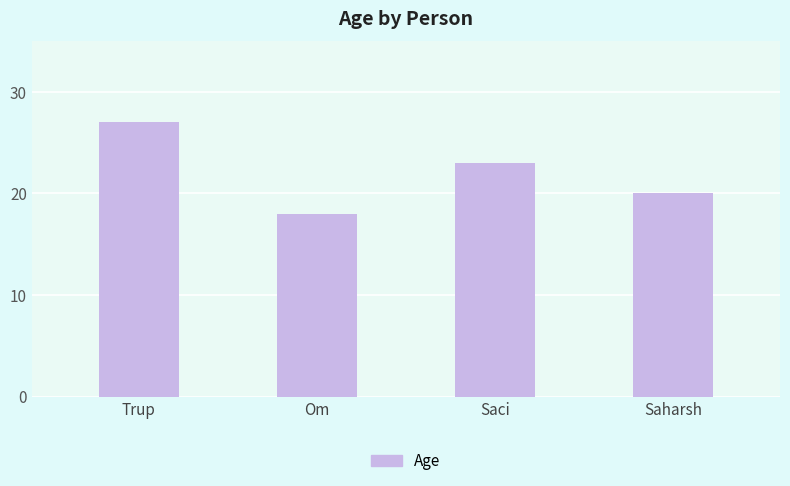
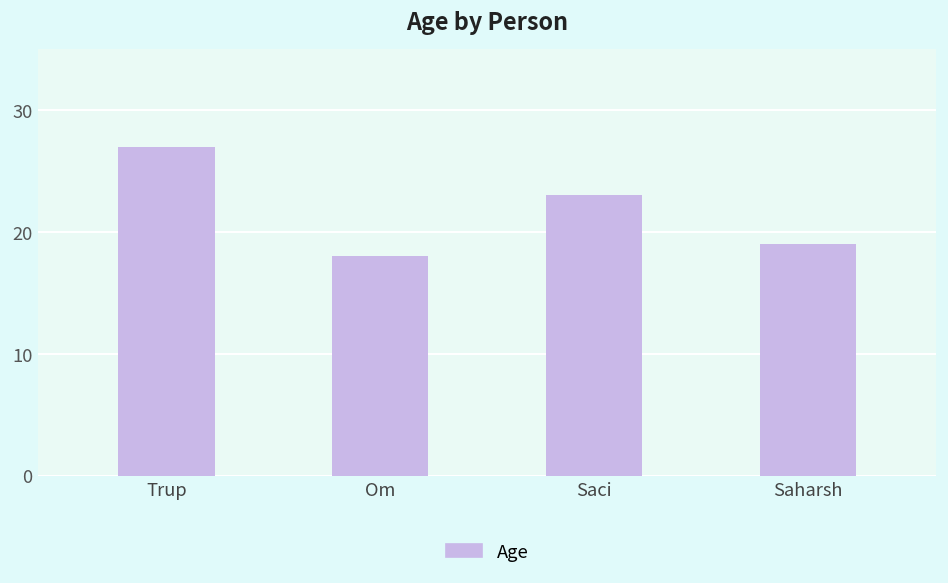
Saharsh: 20 -> 19
